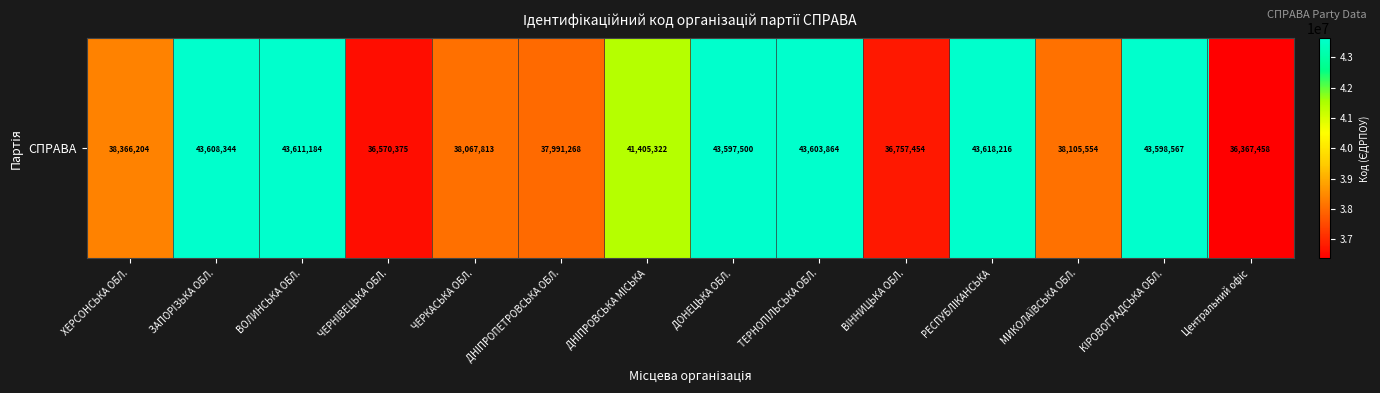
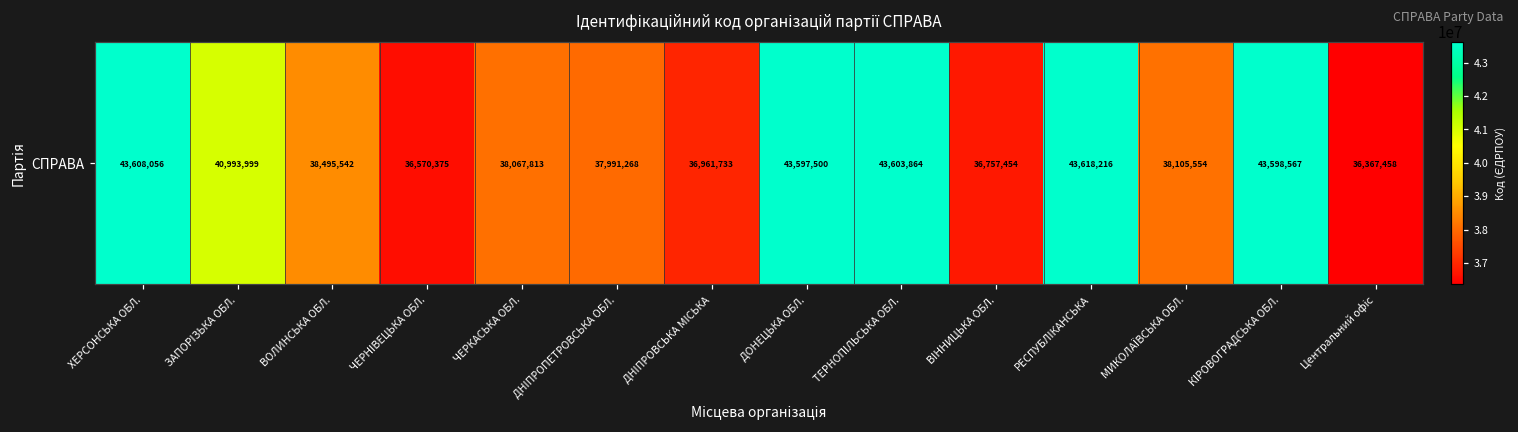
СПРАВА, ХЕРСОНСЬКА ОБЛ.: 38,366,204 -> 43,608,056
СПРАВА, ЗАПОРІЗЬКА ОБЛ.: 43,608,344 -> 40,993,999
СПРАВА, ВОЛИНСЬКА ОБЛ.: 43,611,184 -> 38,495,542
СПРАВА, ДНІПРОВСЬКА МІСЬКА: 41,405,322 -> 36,961,733
